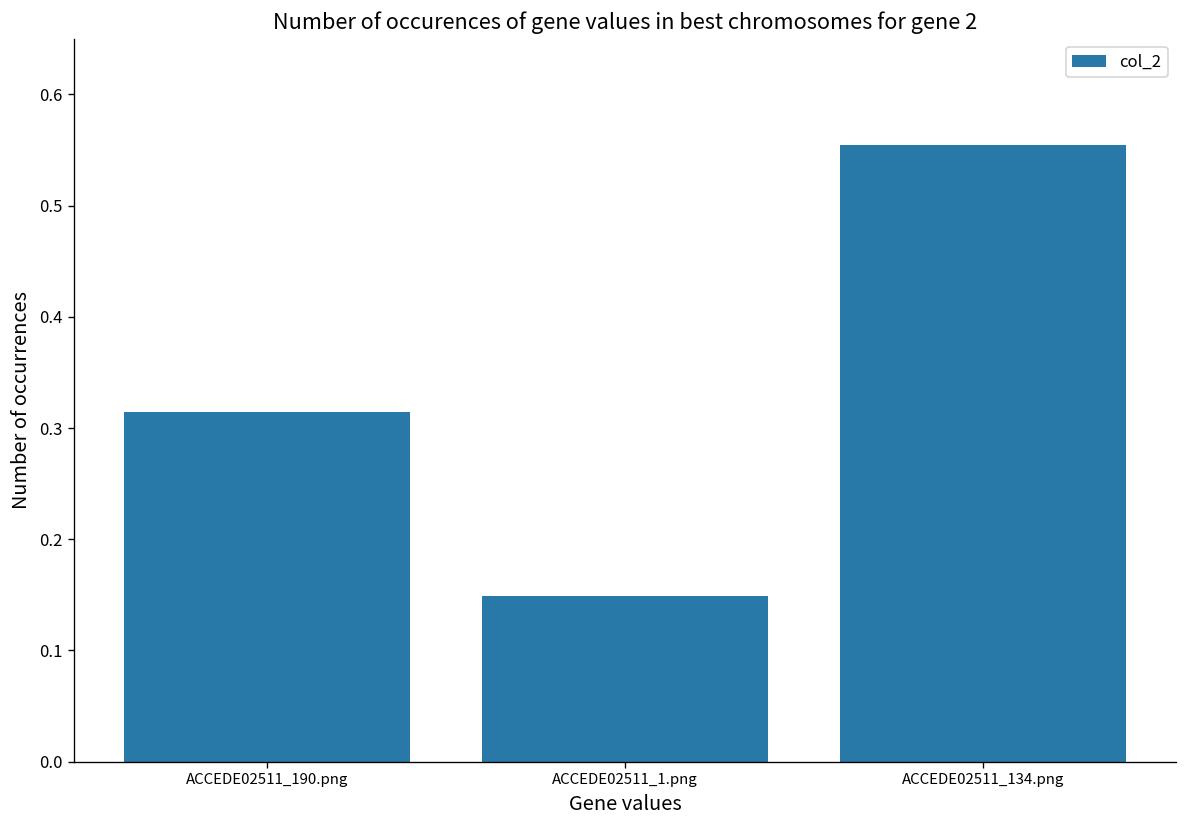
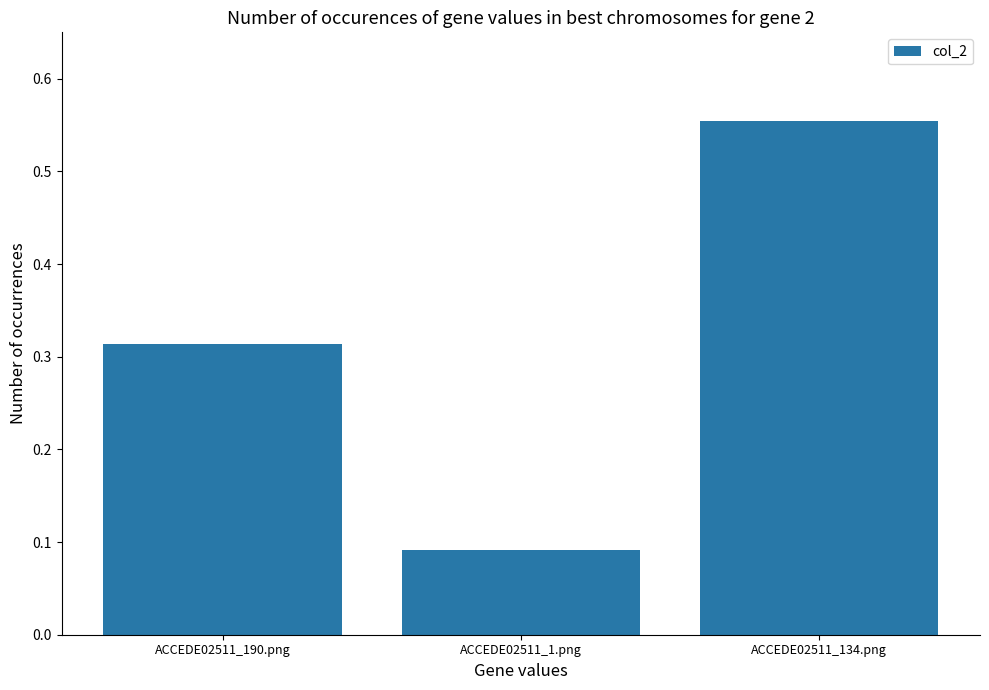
ACCEDE02511_1.png: 0.15 -> 0.09
